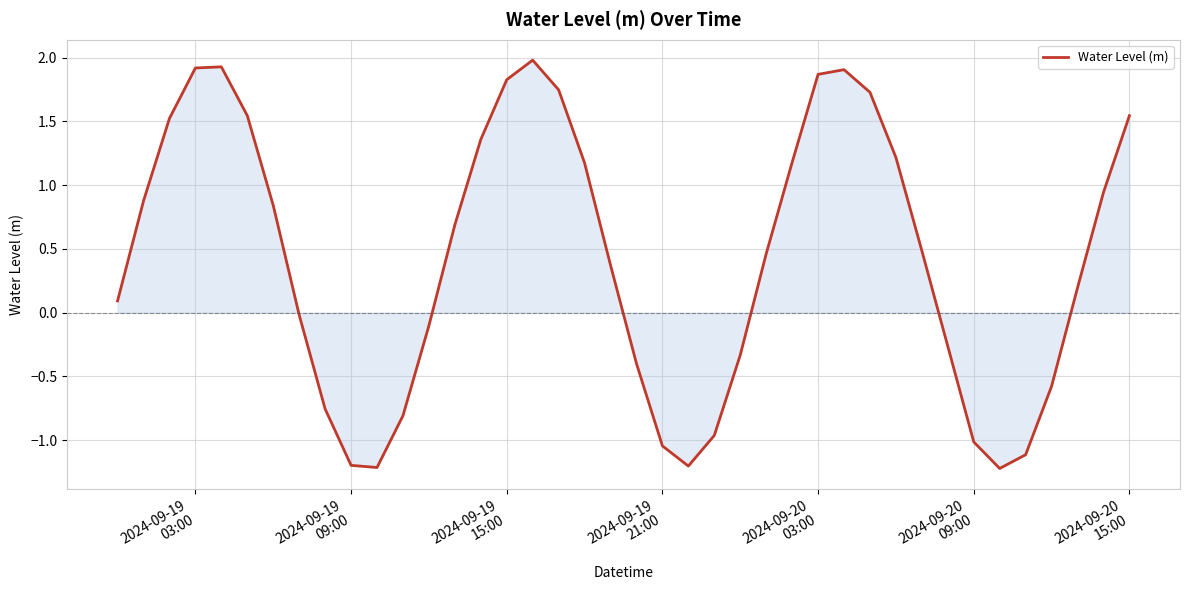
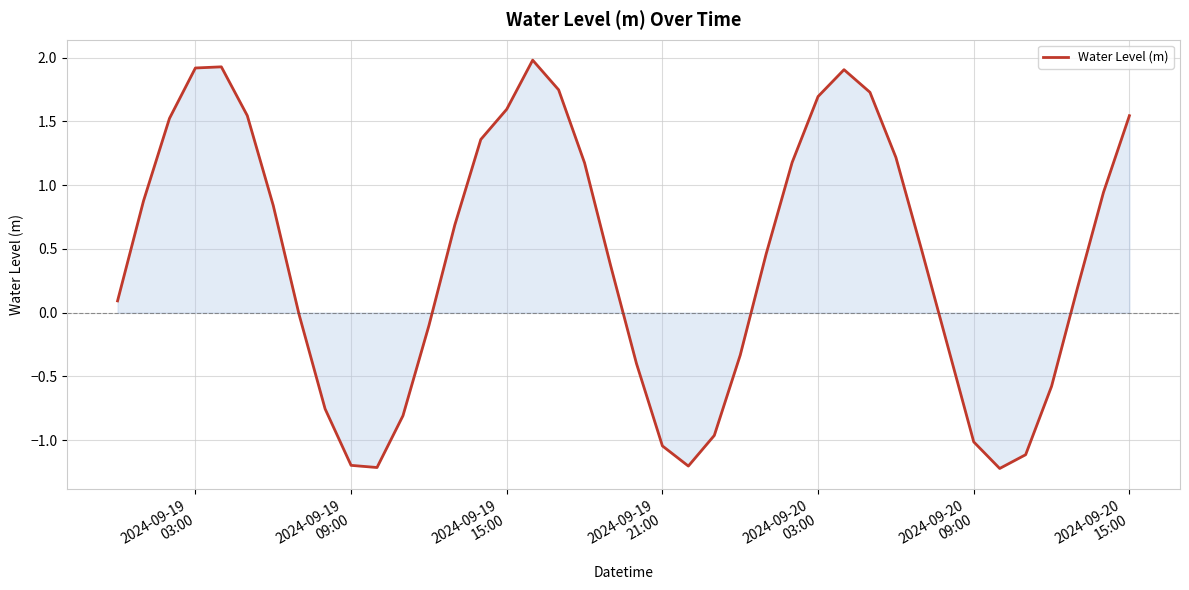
Water Level (m), 2024-09-19 15:00: 1.83 -> 1.59
Water Level (m), 2024-09-20 03:00: 1.87 -> 1.69
